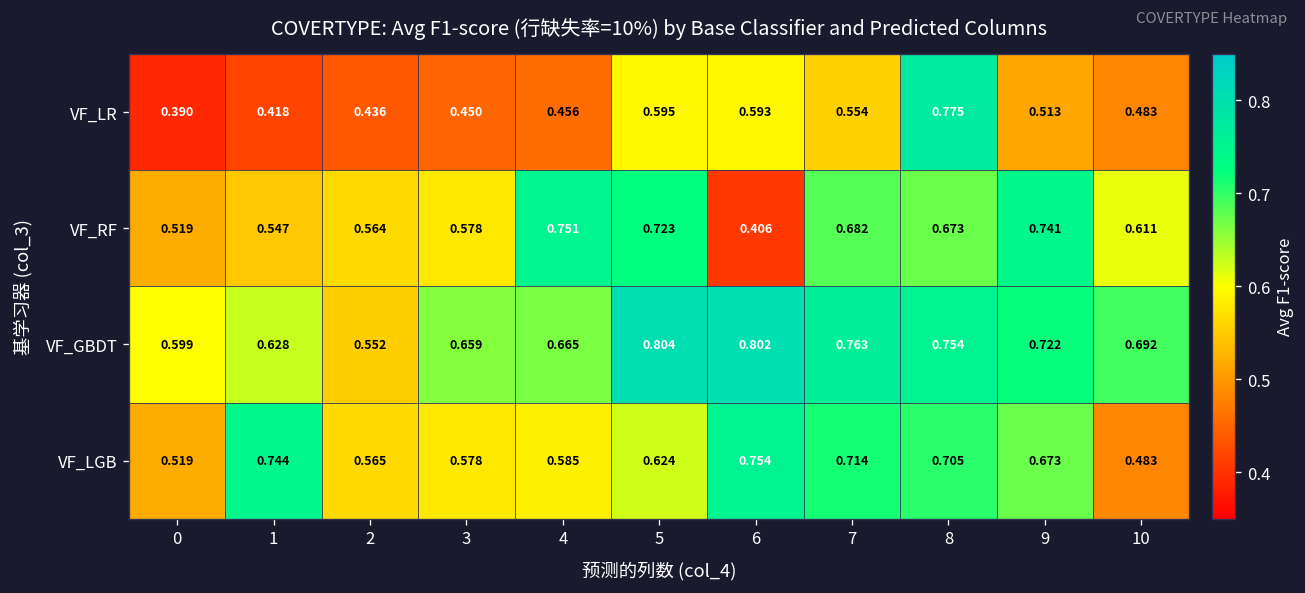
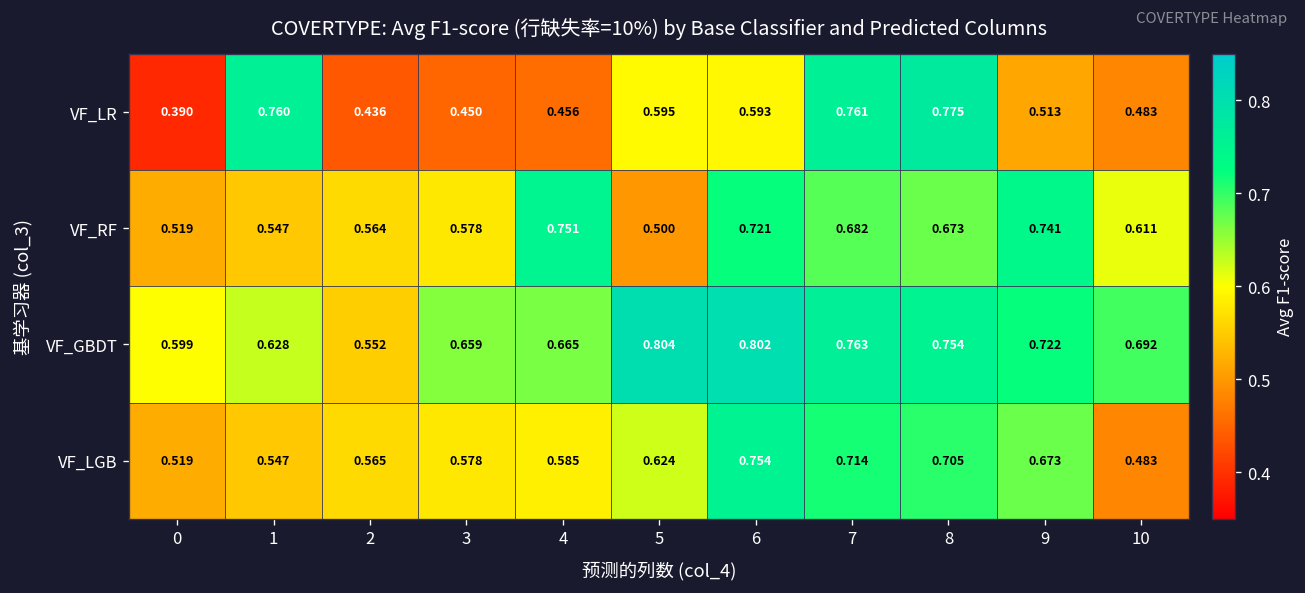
VF_LR, 1: 0.418 -> 0.760
VF_LR, 7: 0.554 -> 0.761
VF_RF, 5: 0.723 -> 0.500
VF_RF, 6: 0.406 -> 0.721
VF_LGB, 1: 0.744 -> 0.547
